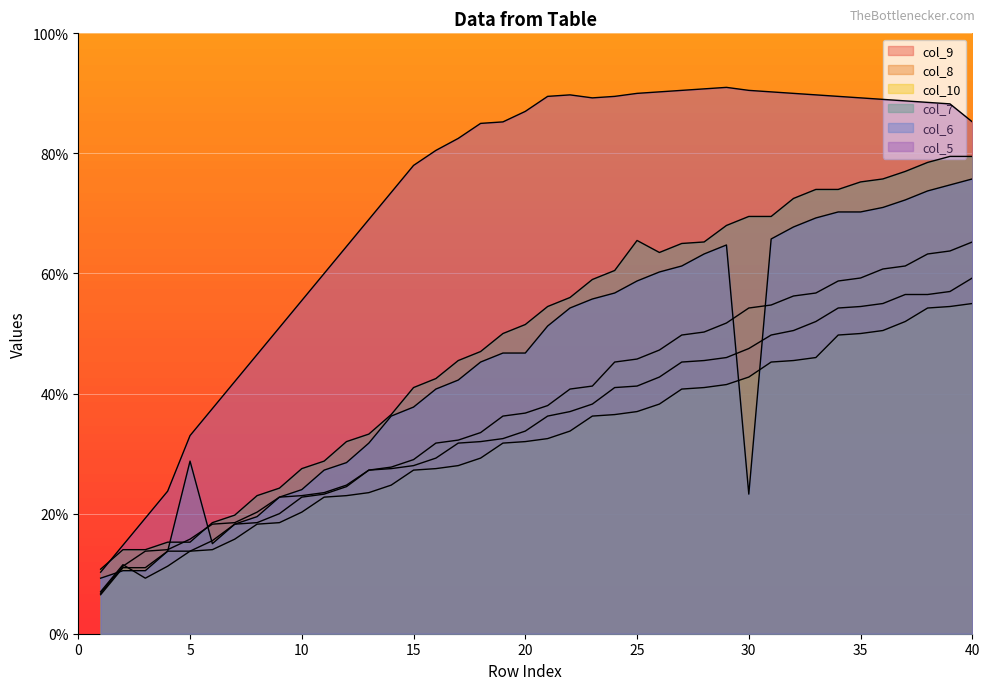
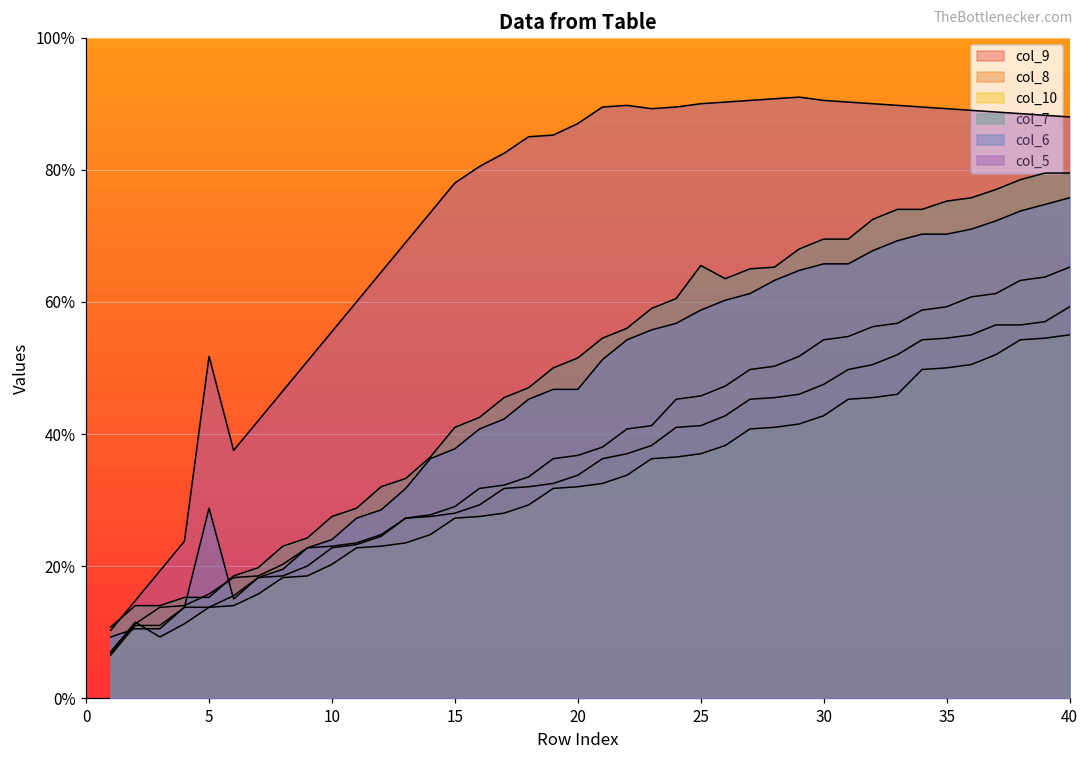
col_5, 5: 33% -> 52%
col_6, 30: 23% -> 66%
col_5, 40: 85% -> 88%
